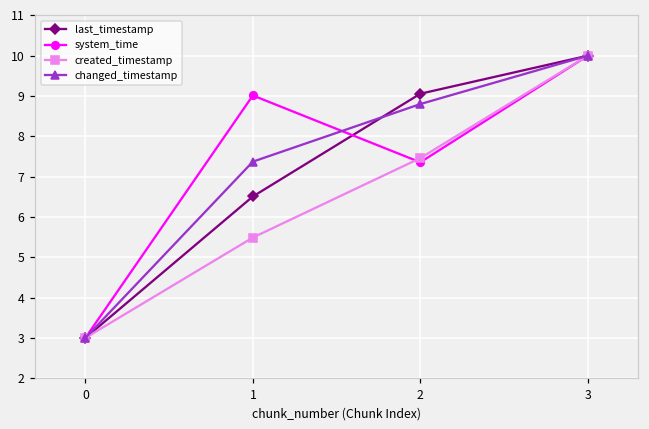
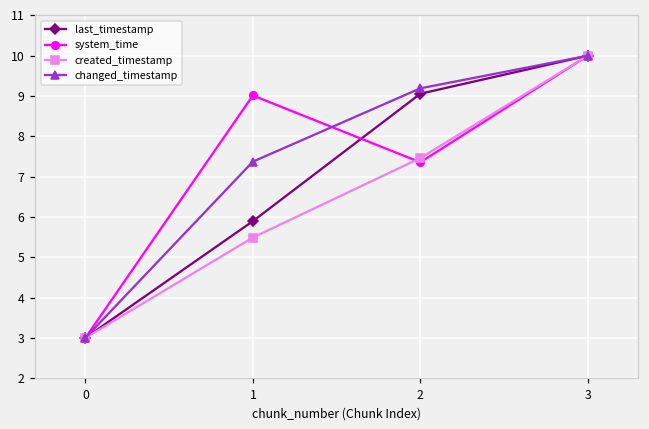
last_timestamp, 1: 6.5 -> 5.9
changed_timestamp, 2: 8.8 -> 9.2
